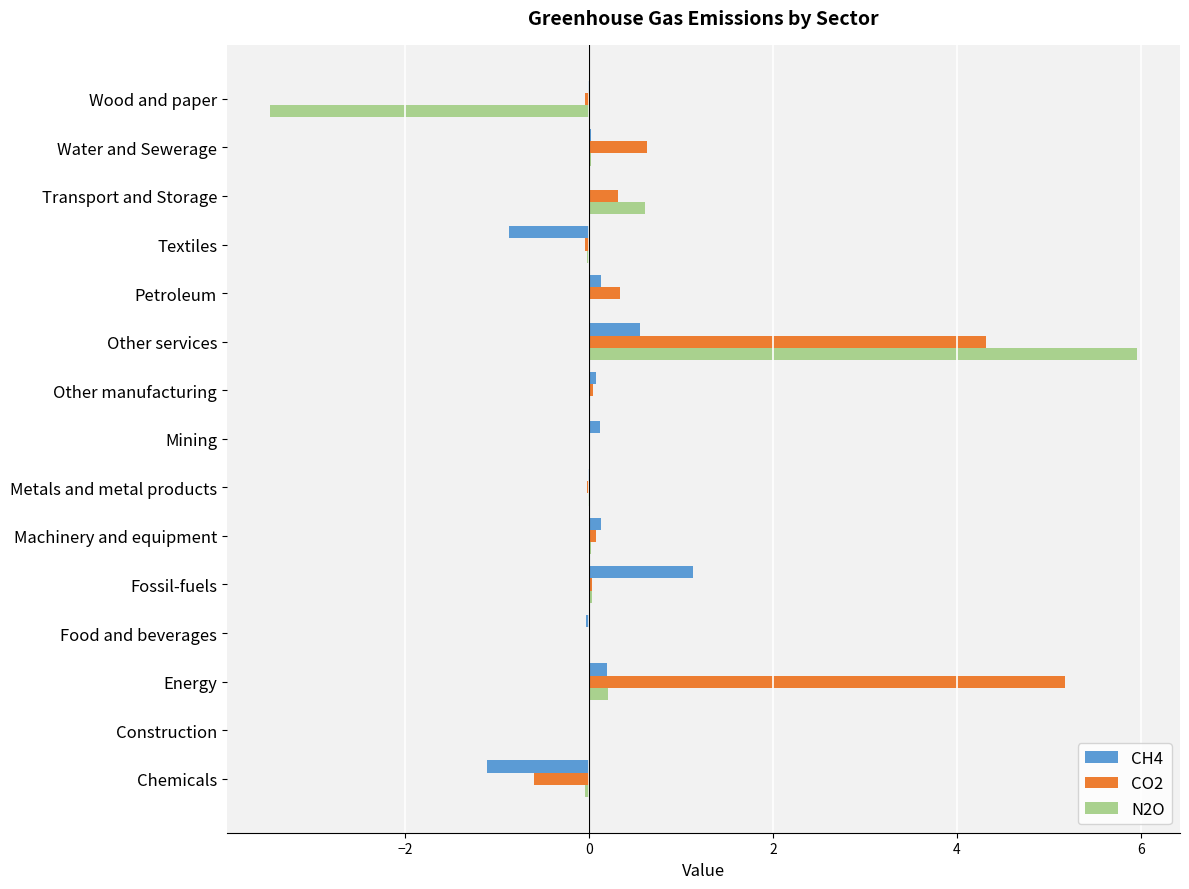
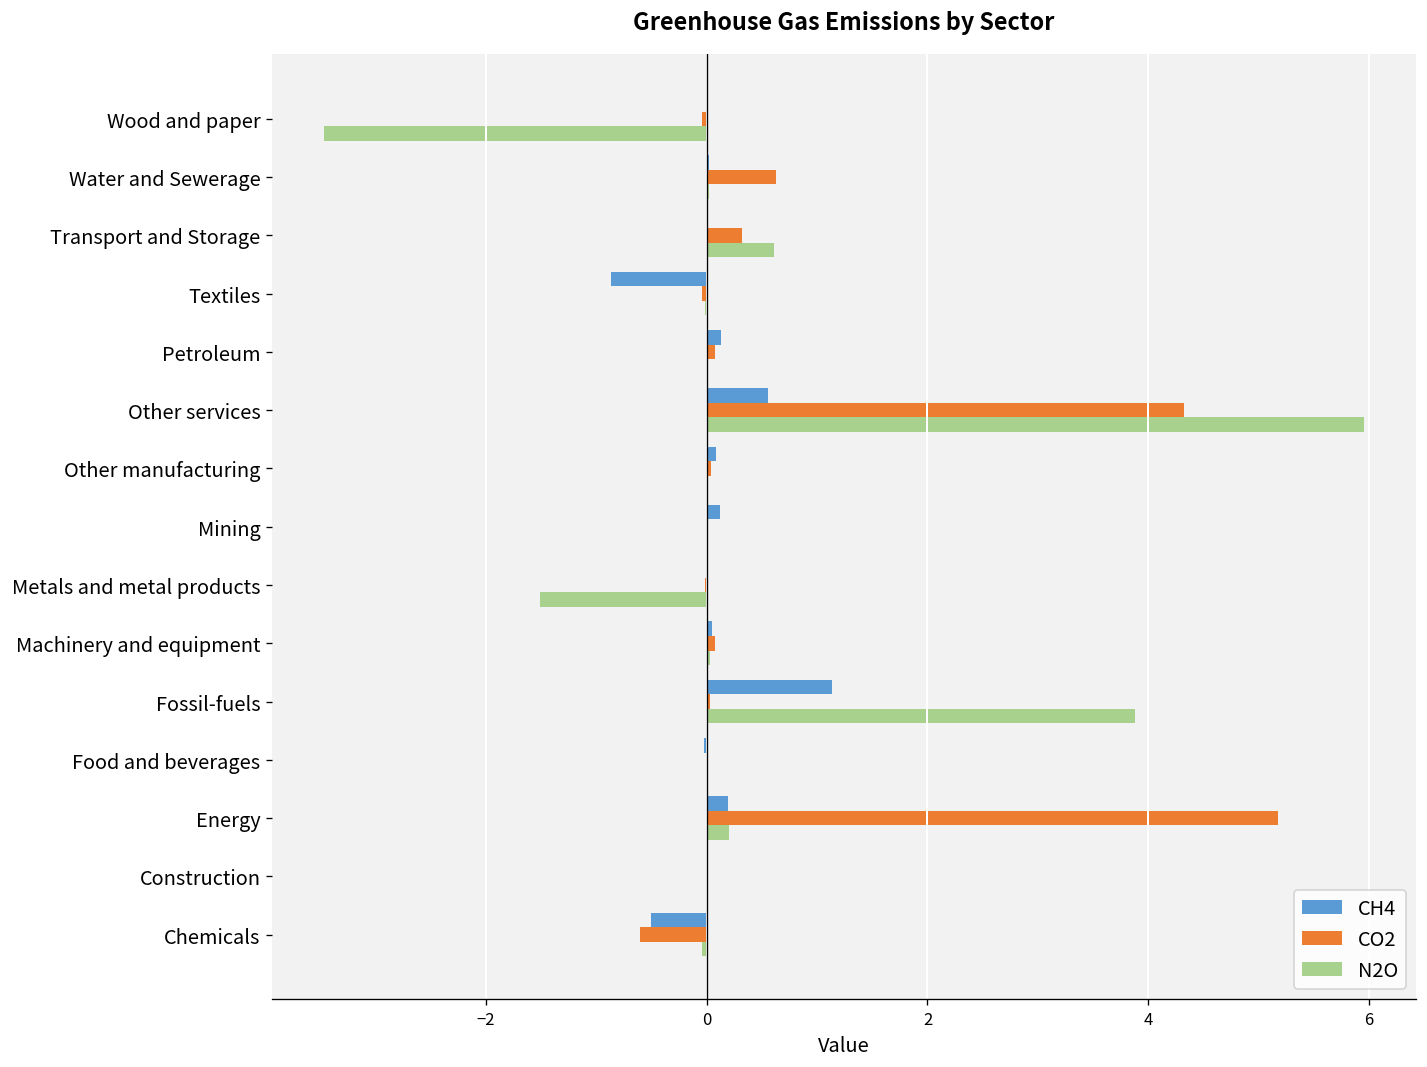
CO2, Petroleum: 0.3 -> 0.1
N2O, Metals and metal products: 0.0 -> -1.5
CH4, Machinery and equipment: 0.1 -> 0.0
N2O, Fossil-fuels: 0.0 -> 3.9
CH4, Chemicals: -1.1 -> -0.5
